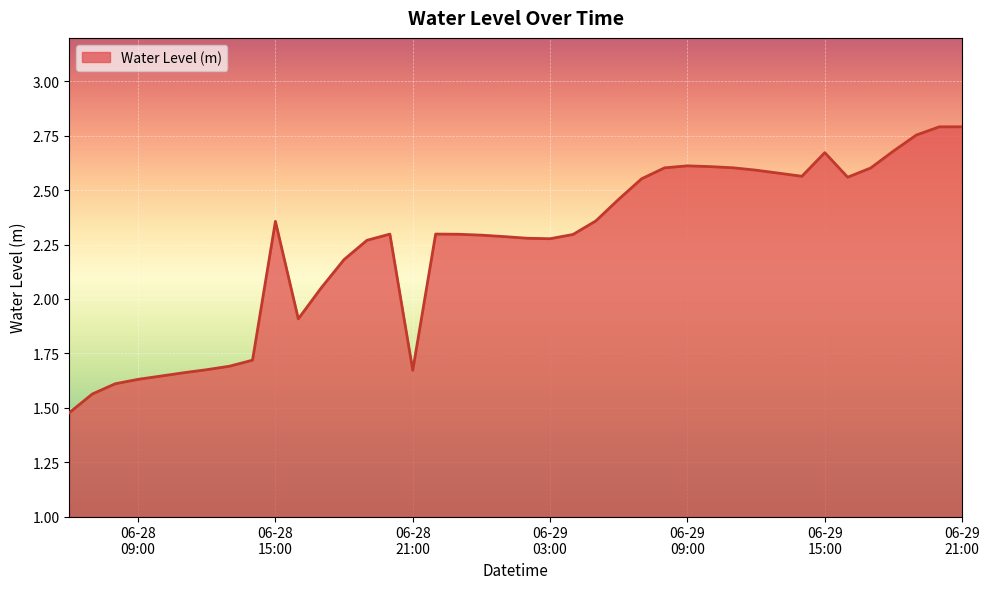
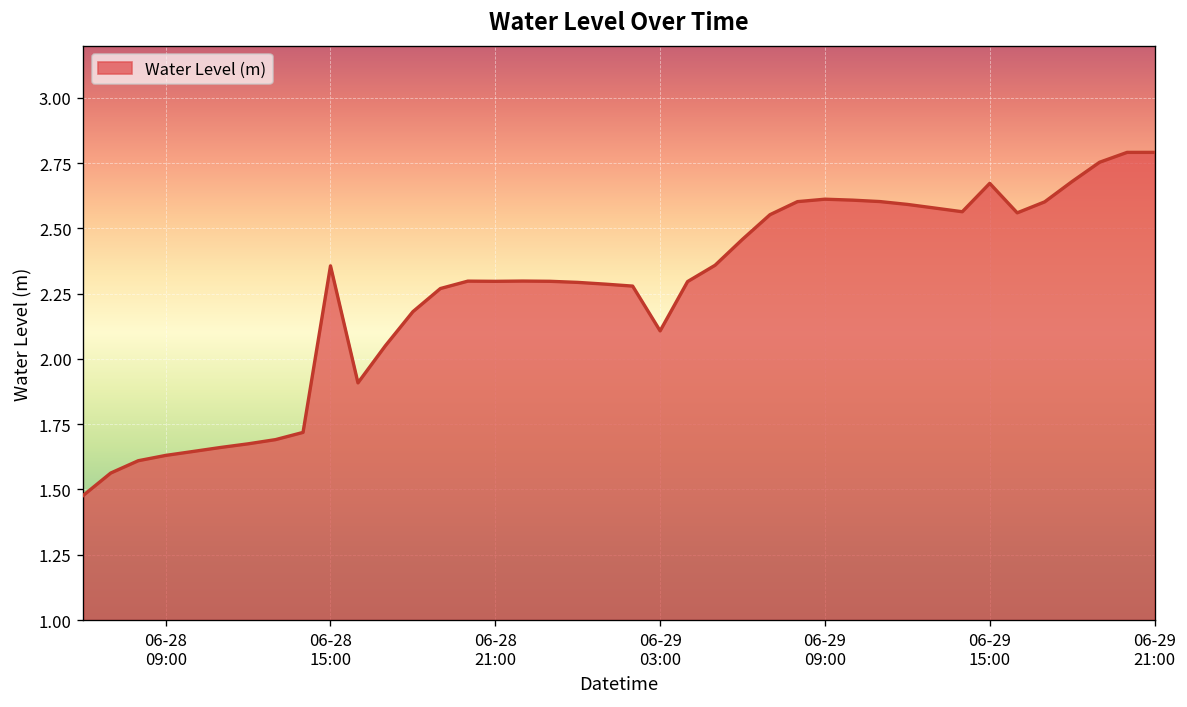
06-28 21:00: 1.67 -> 2.30
06-29 03:00: 2.28 -> 2.11
